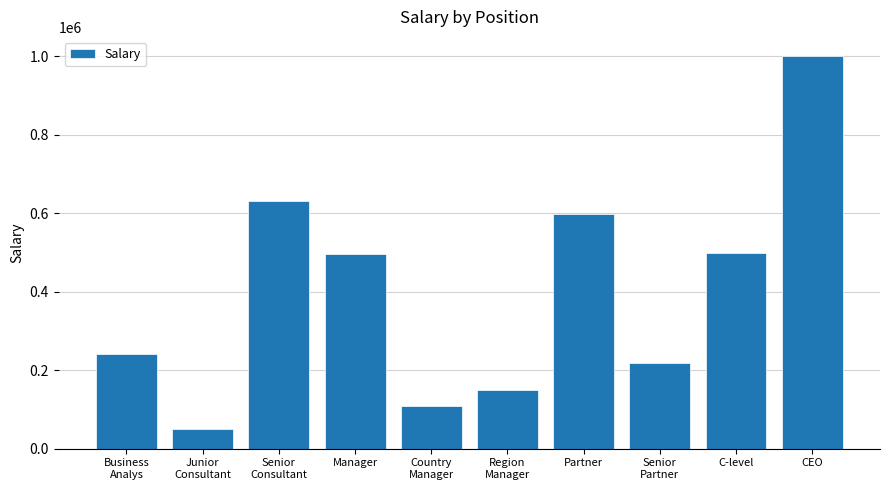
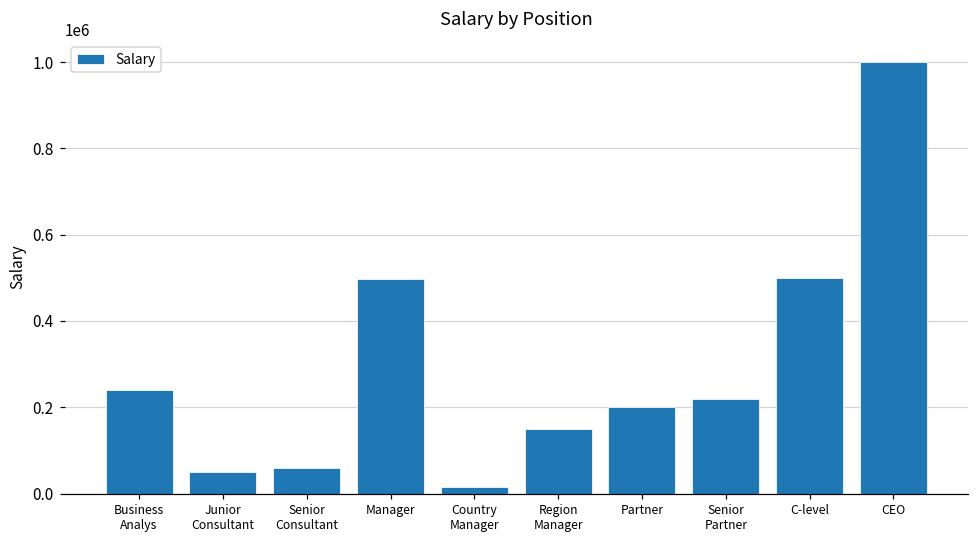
Senior Consultant: 630000 -> 60000
Country Manager: 110000 -> 10000
Partner: 600000 -> 200000
